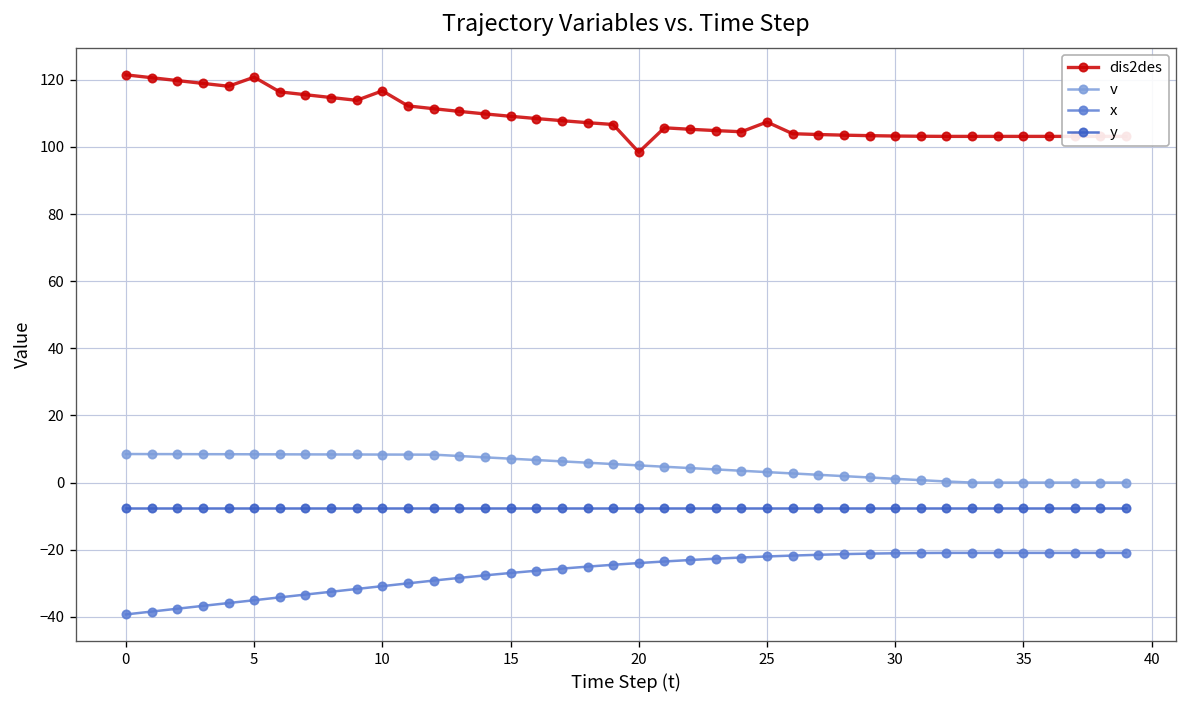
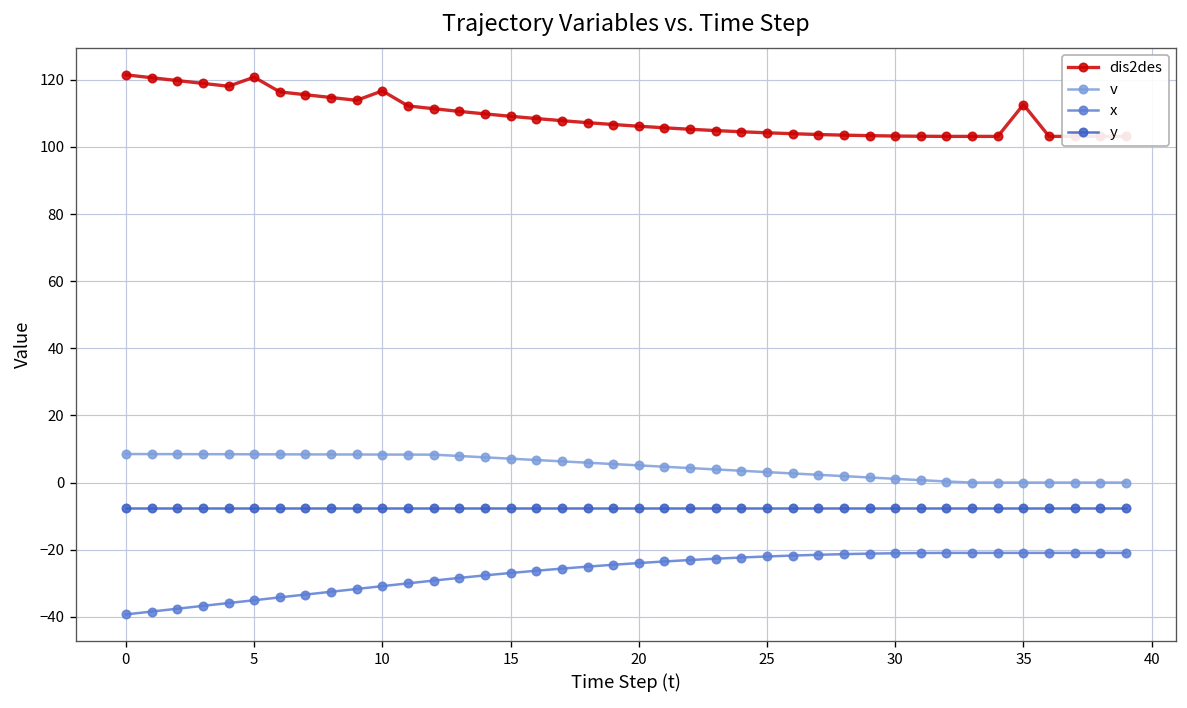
dis2des, 20: 98 -> 106
dis2des, 25: 107 -> 104
dis2des, 35: 103 -> 113
